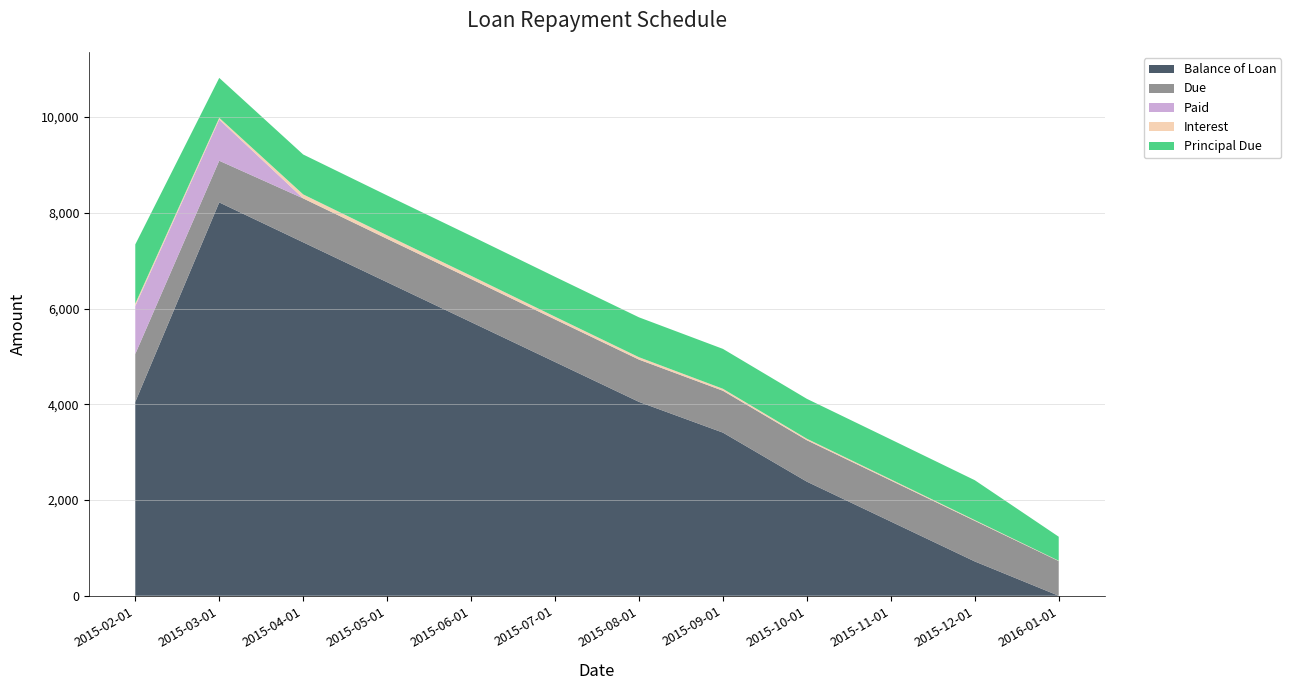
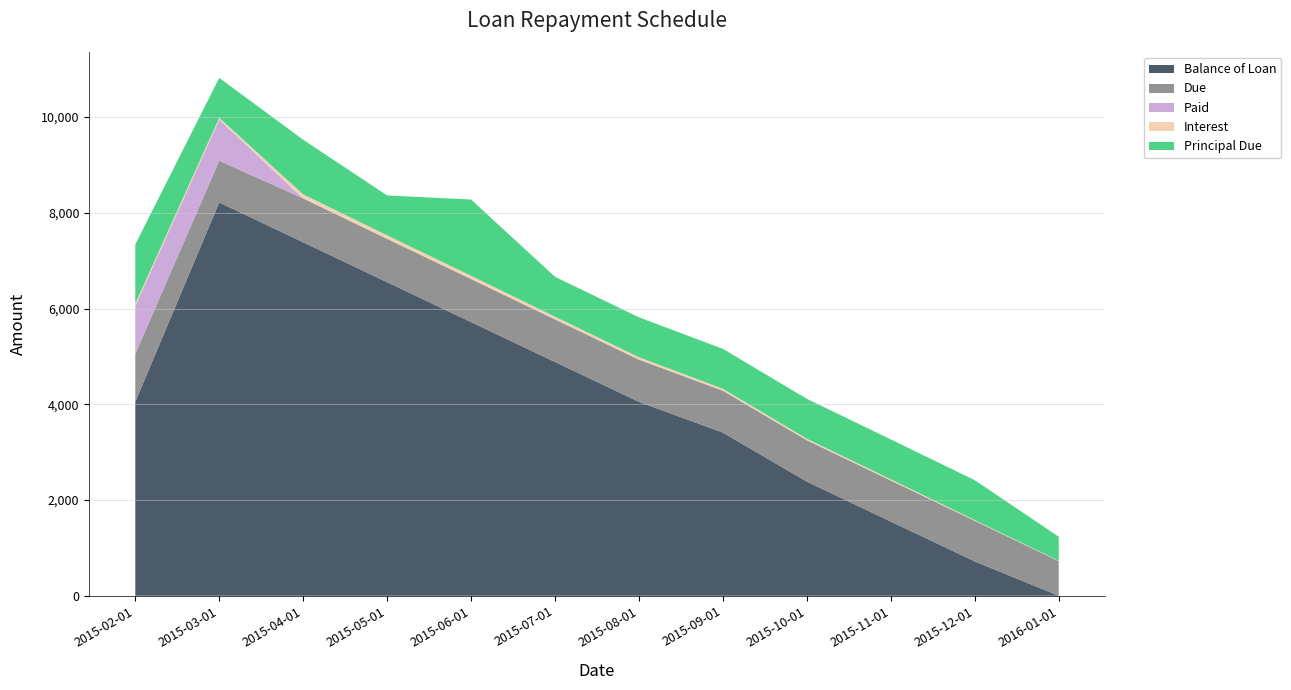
Principal Due, 2015-04-01: 800 -> 1,100
Principal Due, 2015-06-01: 800 -> 1,600
